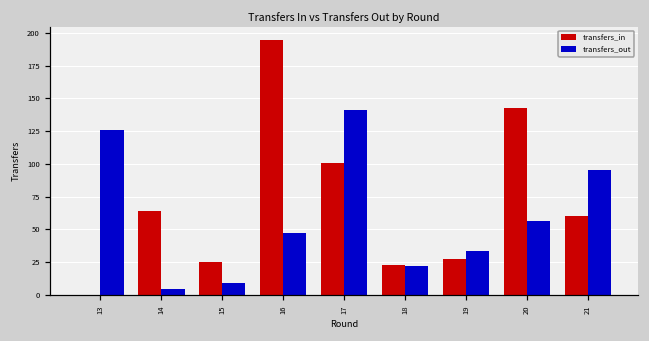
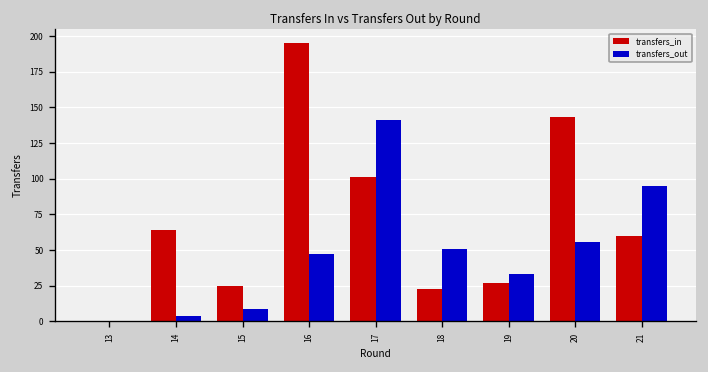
transfers_out, 13: 126 -> 0
transfers_out, 18: 22 -> 51
